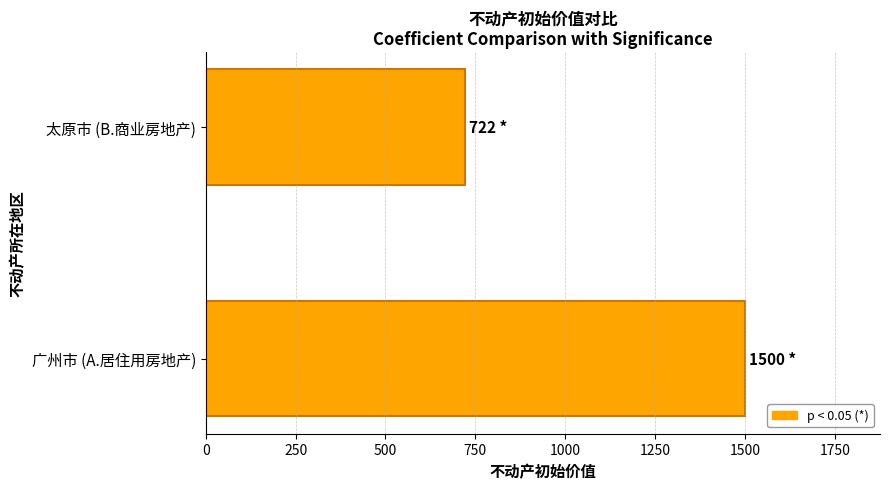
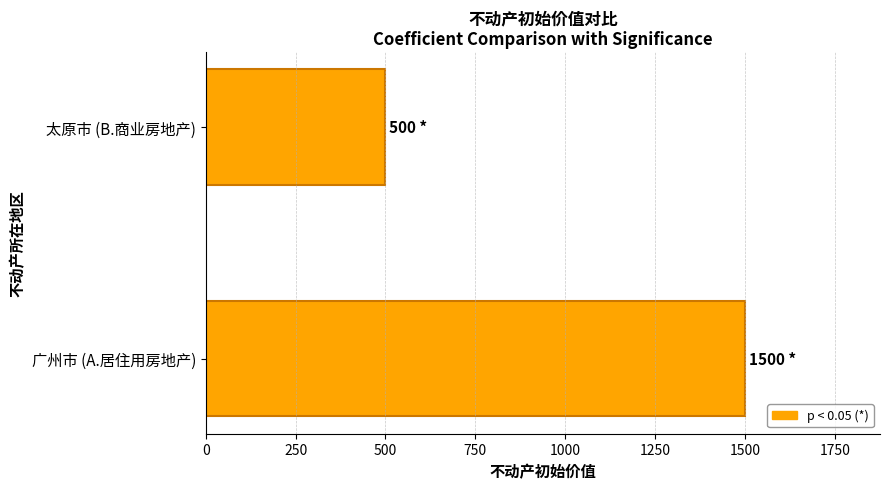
太原市 (B.商业房地产): 722 -> 500
